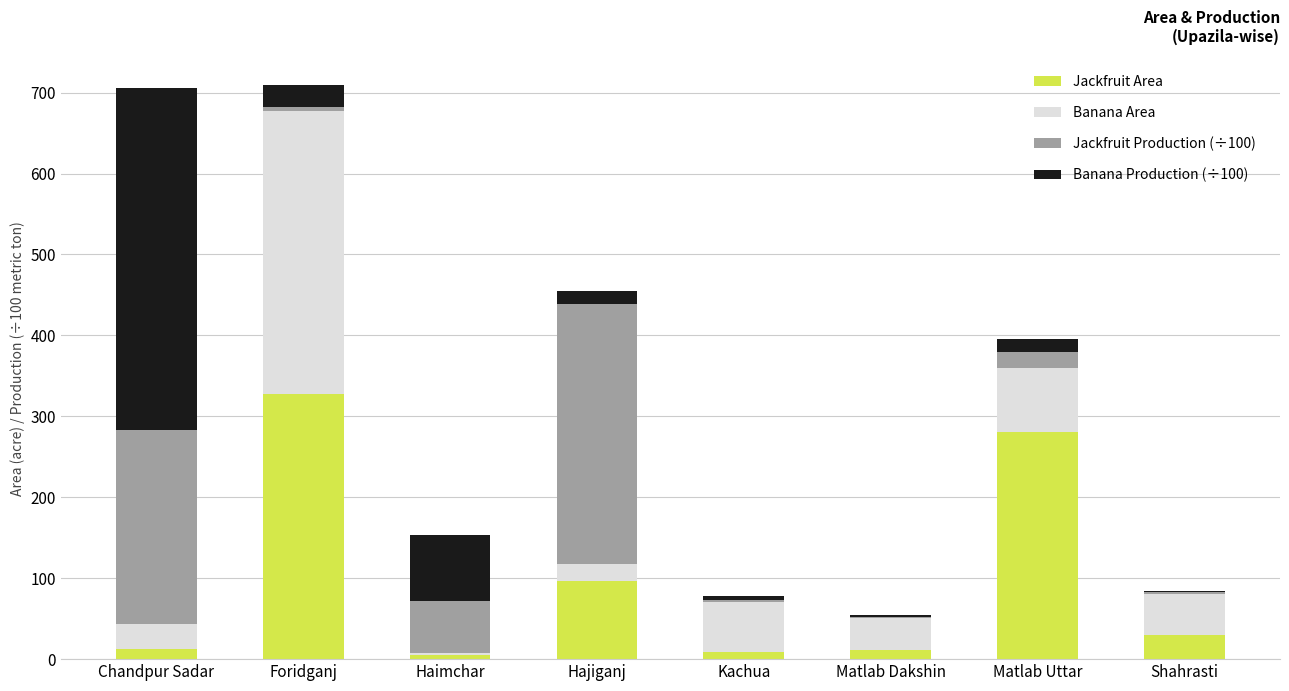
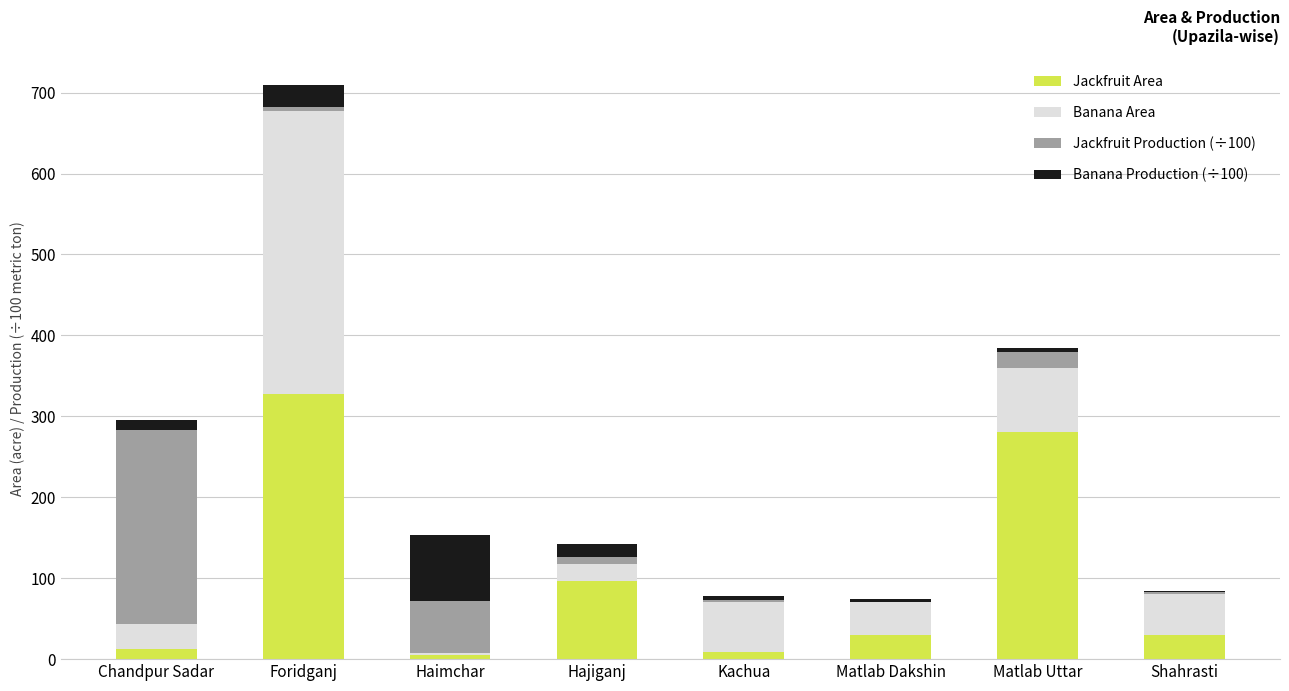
Banana Production (÷100), Chandpur Sadar: 420 -> 10
Jackfruit Production (÷100), Hajiganj: 320 -> 10
Jackfruit Area, Matlab Dakshin: 10 -> 30
Banana Production (÷100), Matlab Uttar: 20 -> 10
